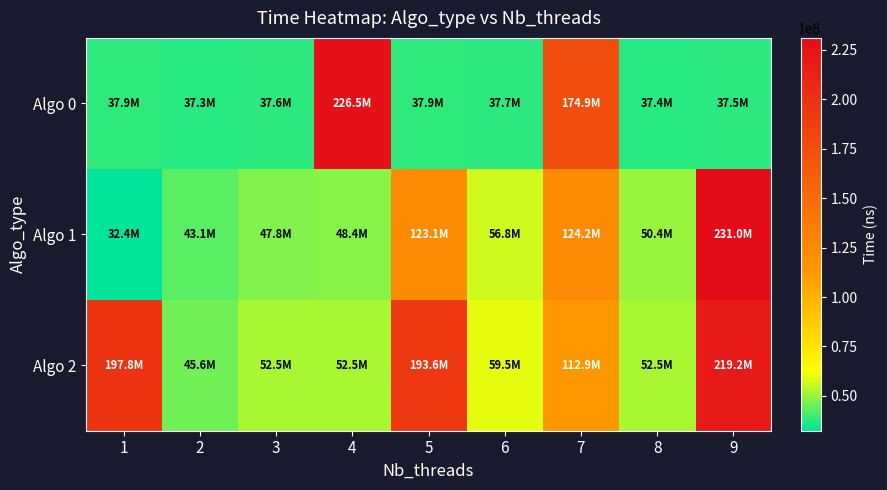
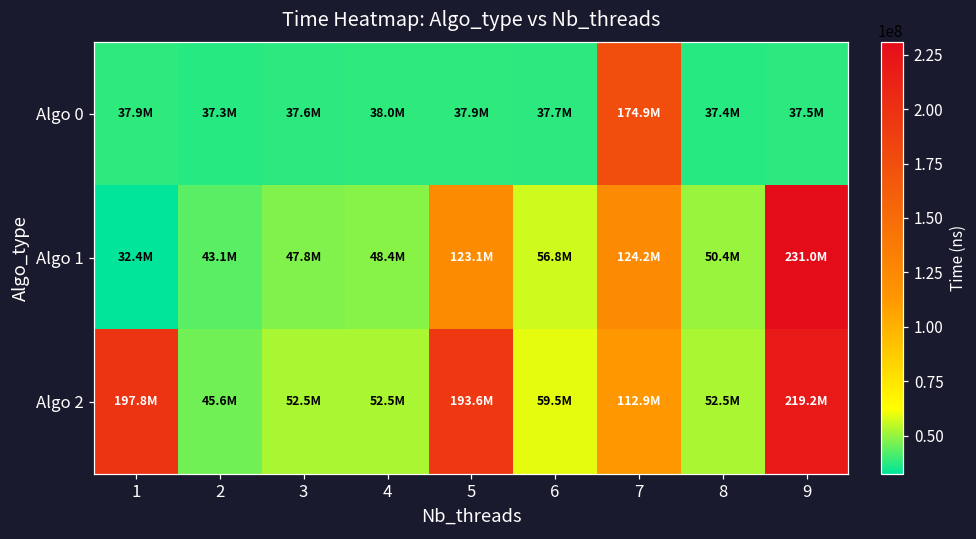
Algo 0, 4: 226.5M -> 38.0M
